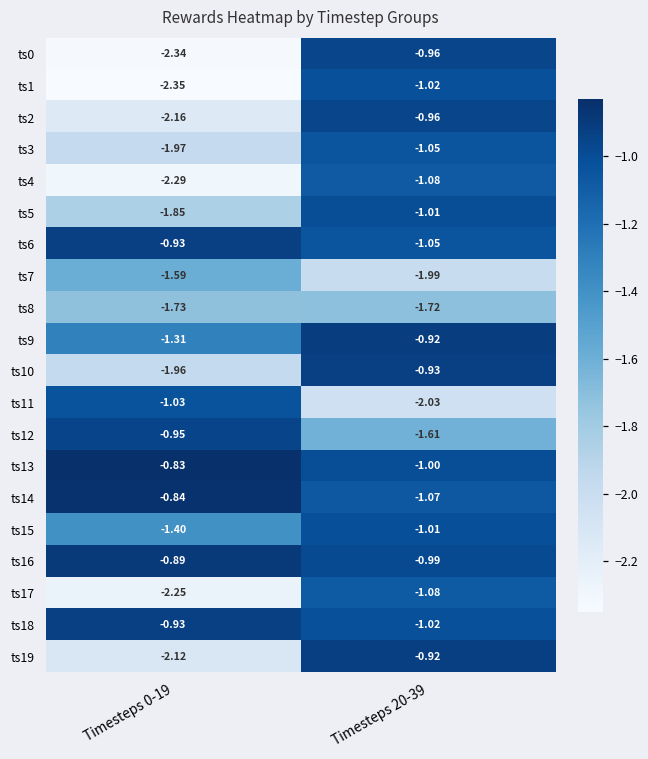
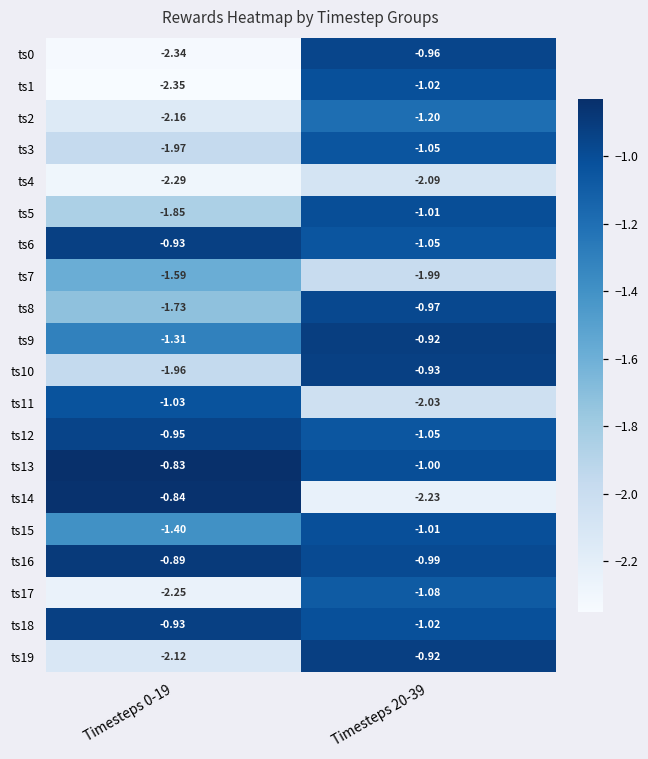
ts2, Timesteps 20-39: -0.96 -> -1.20
ts4, Timesteps 20-39: -1.08 -> -2.09
ts8, Timesteps 20-39: -1.72 -> -0.97
ts12, Timesteps 20-39: -1.61 -> -1.05
ts14, Timesteps 20-39: -1.07 -> -2.23
